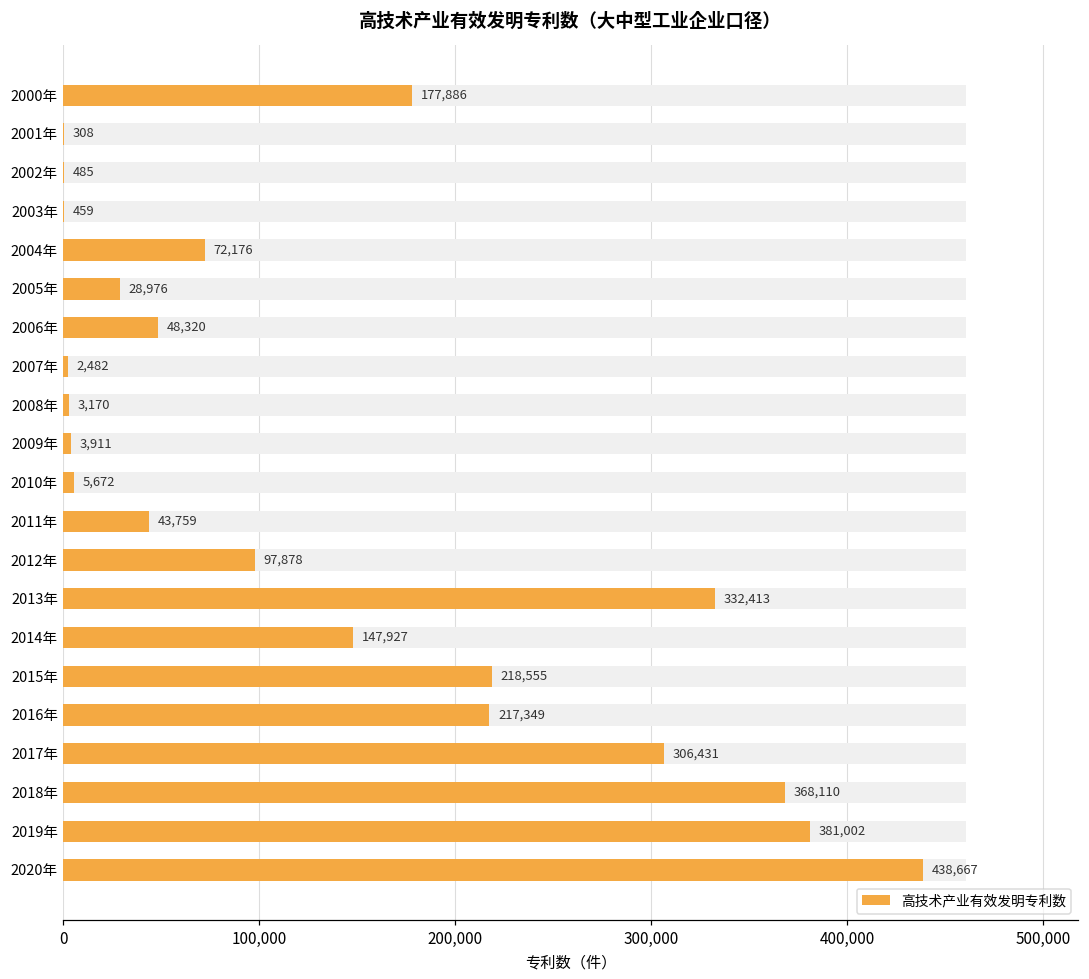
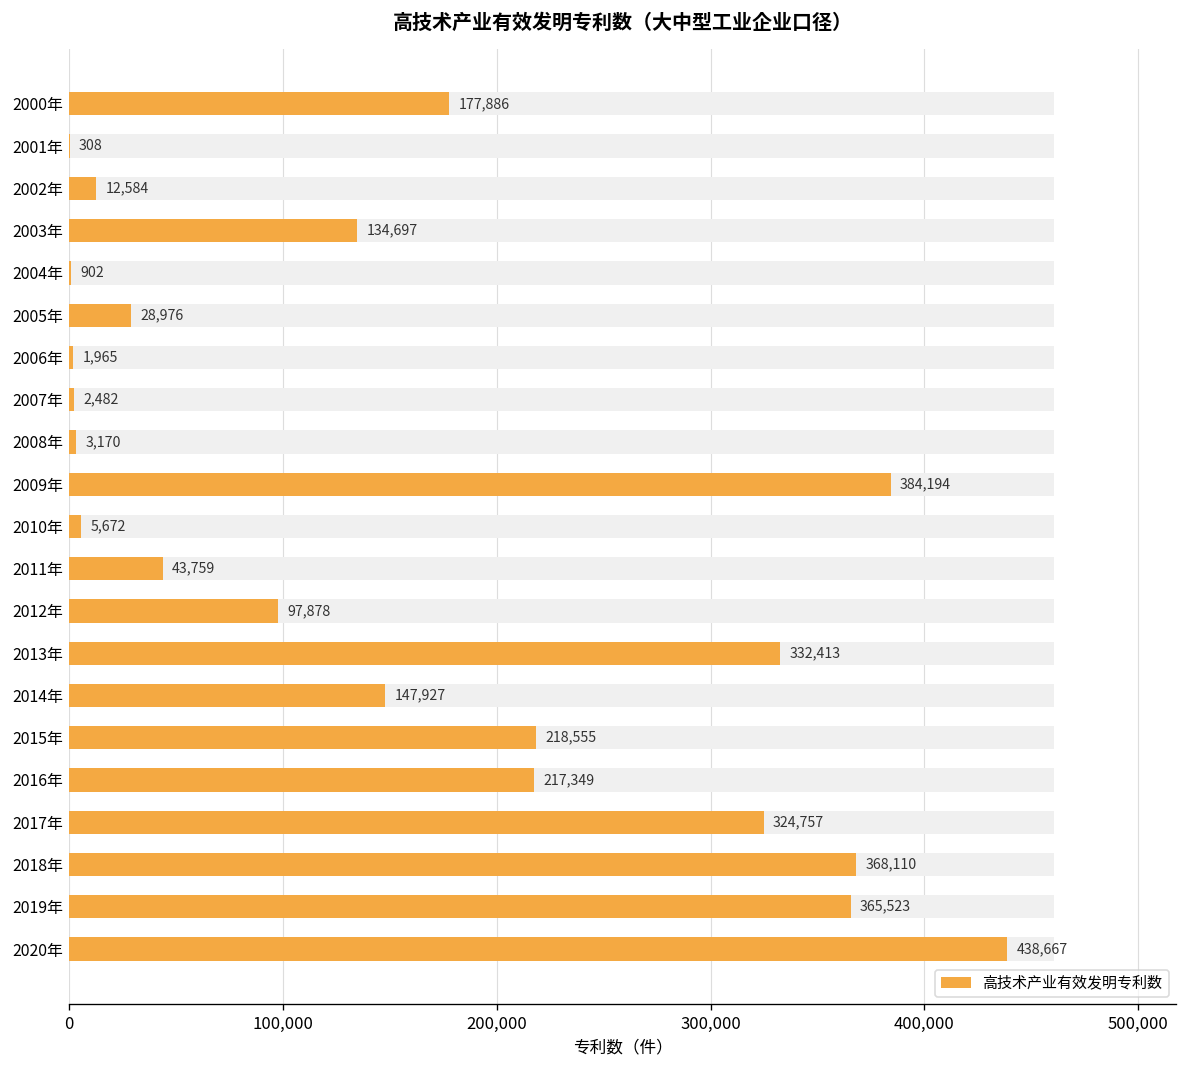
高技术产业有效发明专利数, 2002年: 485 -> 12,584
高技术产业有效发明专利数, 2003年: 459 -> 134,697
高技术产业有效发明专利数, 2004年: 72,176 -> 902
高技术产业有效发明专利数, 2006年: 48,320 -> 1,965
高技术产业有效发明专利数, 2009年: 3,911 -> 384,194
高技术产业有效发明专利数, 2017年: 306,431 -> 324,757
高技术产业有效发明专利数, 2019年: 381,002 -> 365,523
